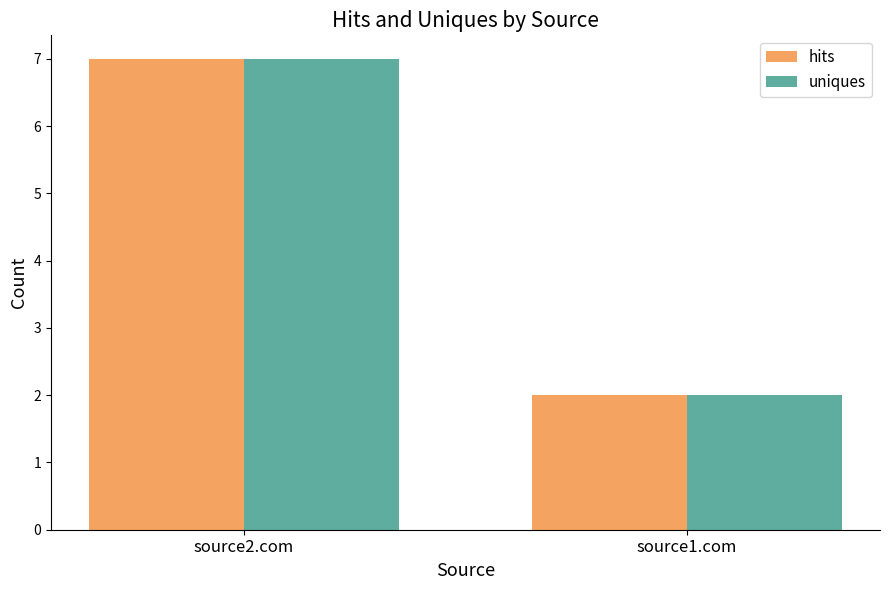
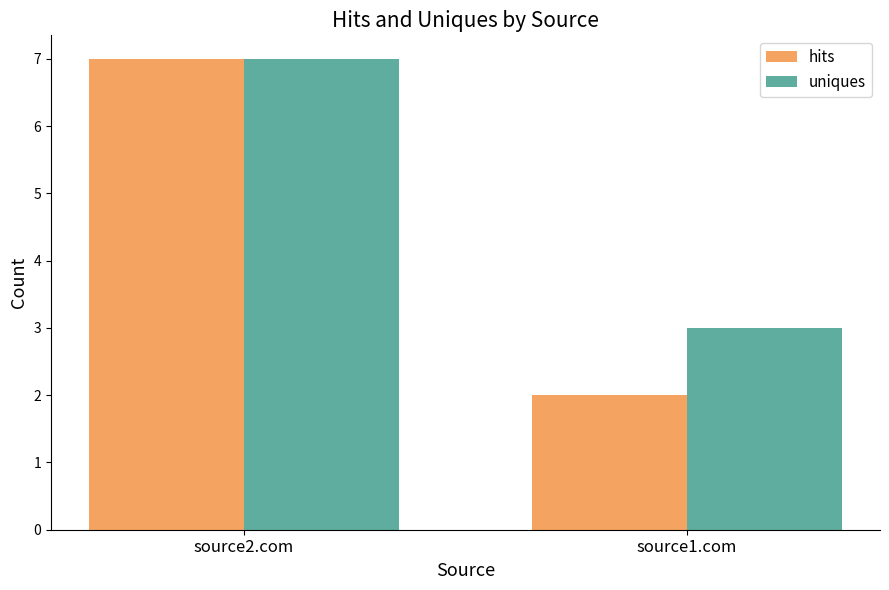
uniques, source1.com: 2 -> 3
